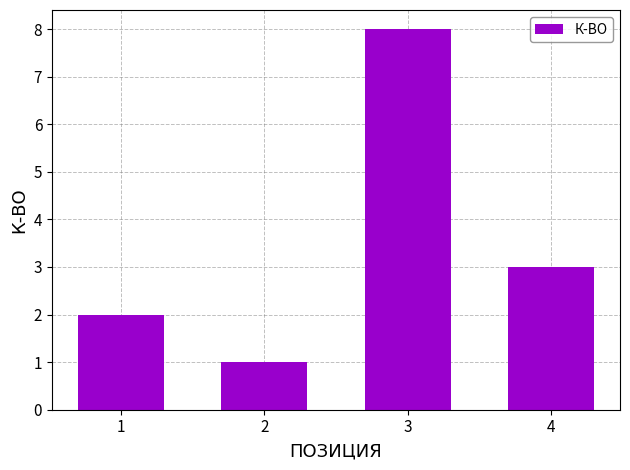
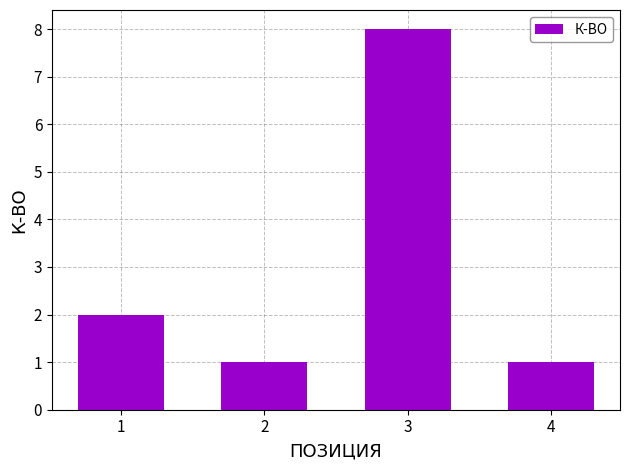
4: 3 -> 1
